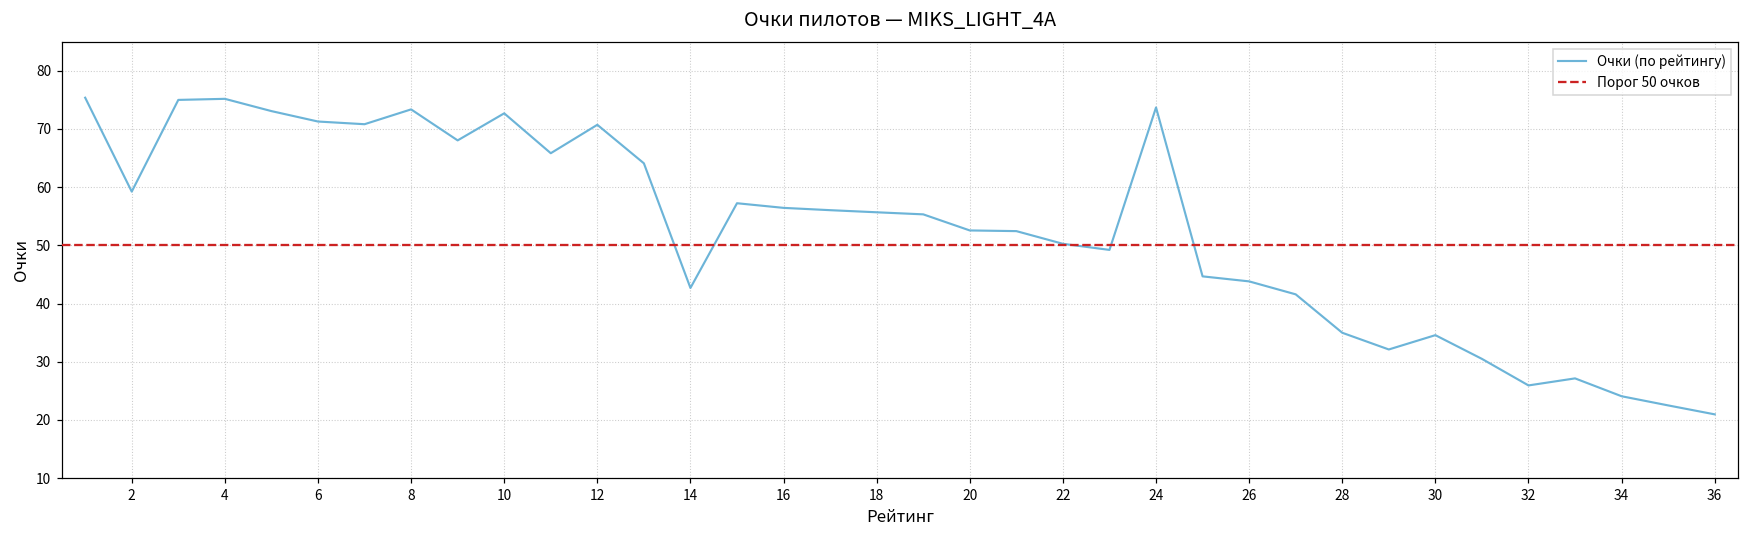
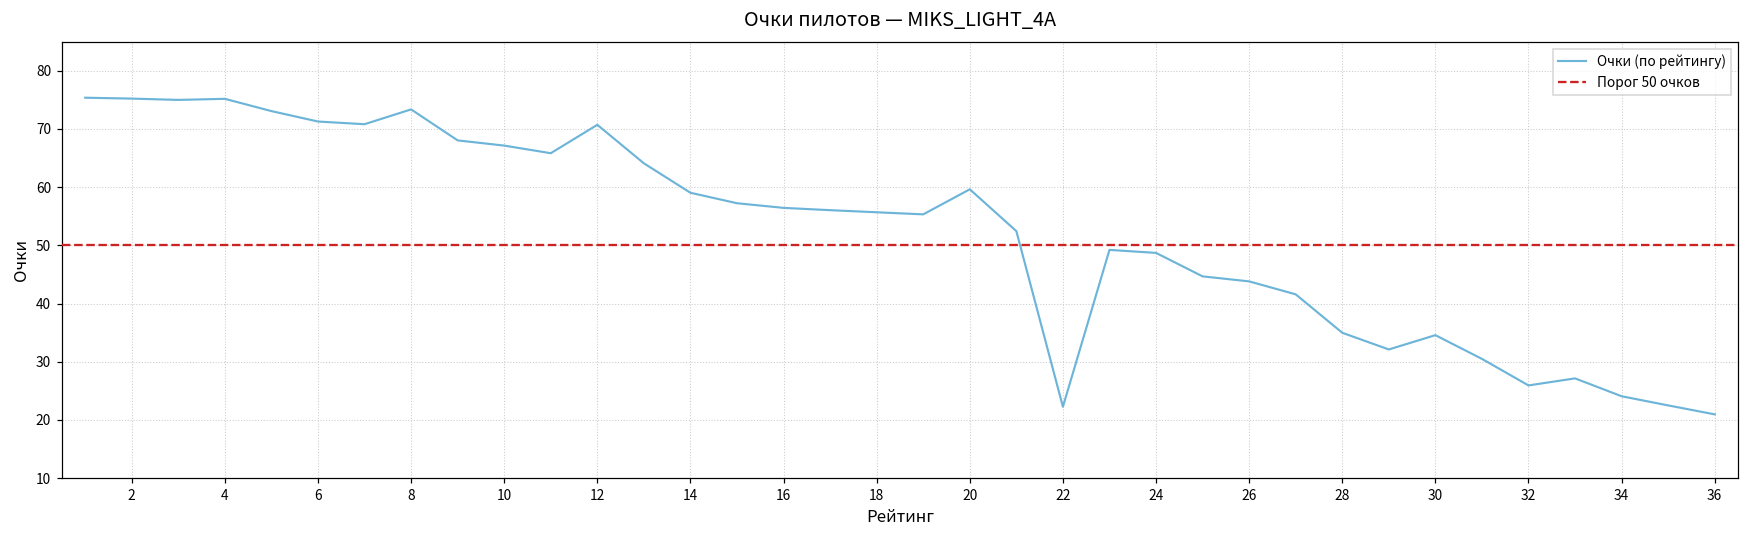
2: 59 -> 75
10: 73 -> 67
14: 43 -> 59
20: 53 -> 60
22: 50 -> 22
24: 74 -> 49
